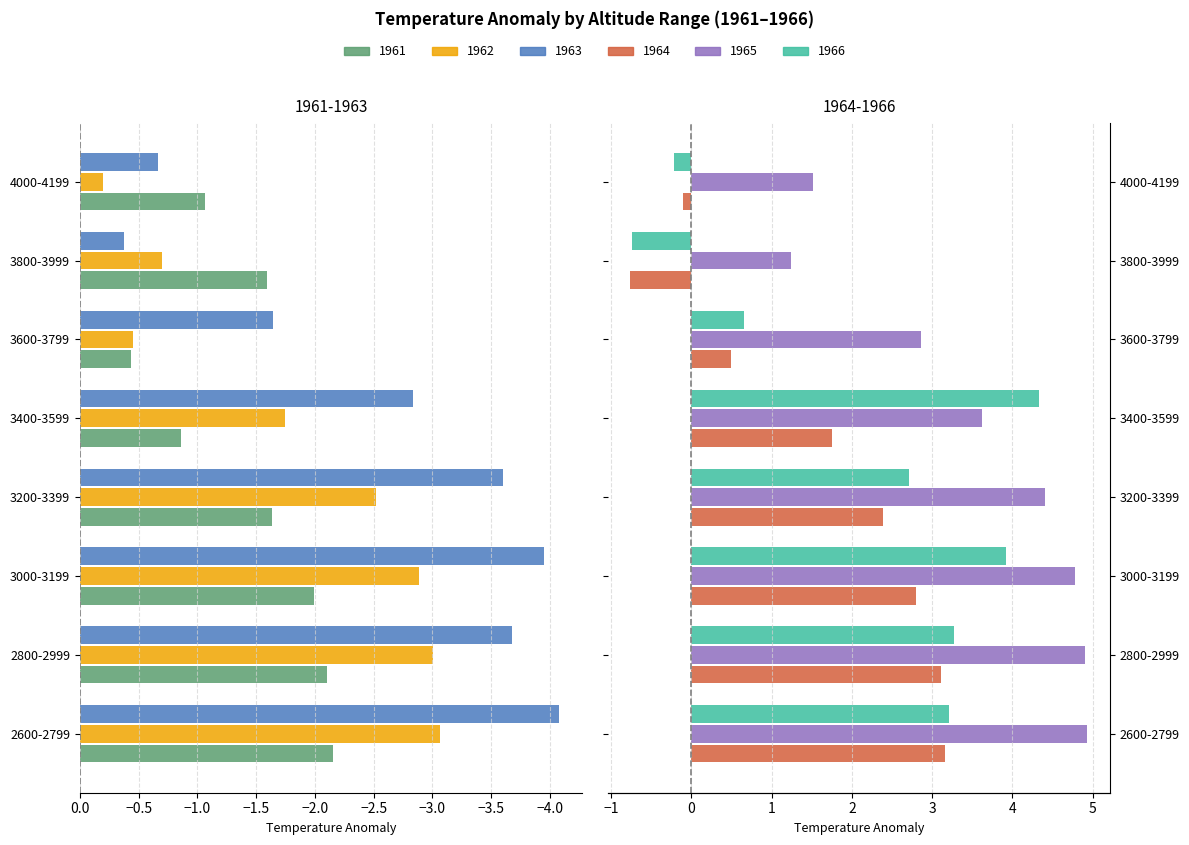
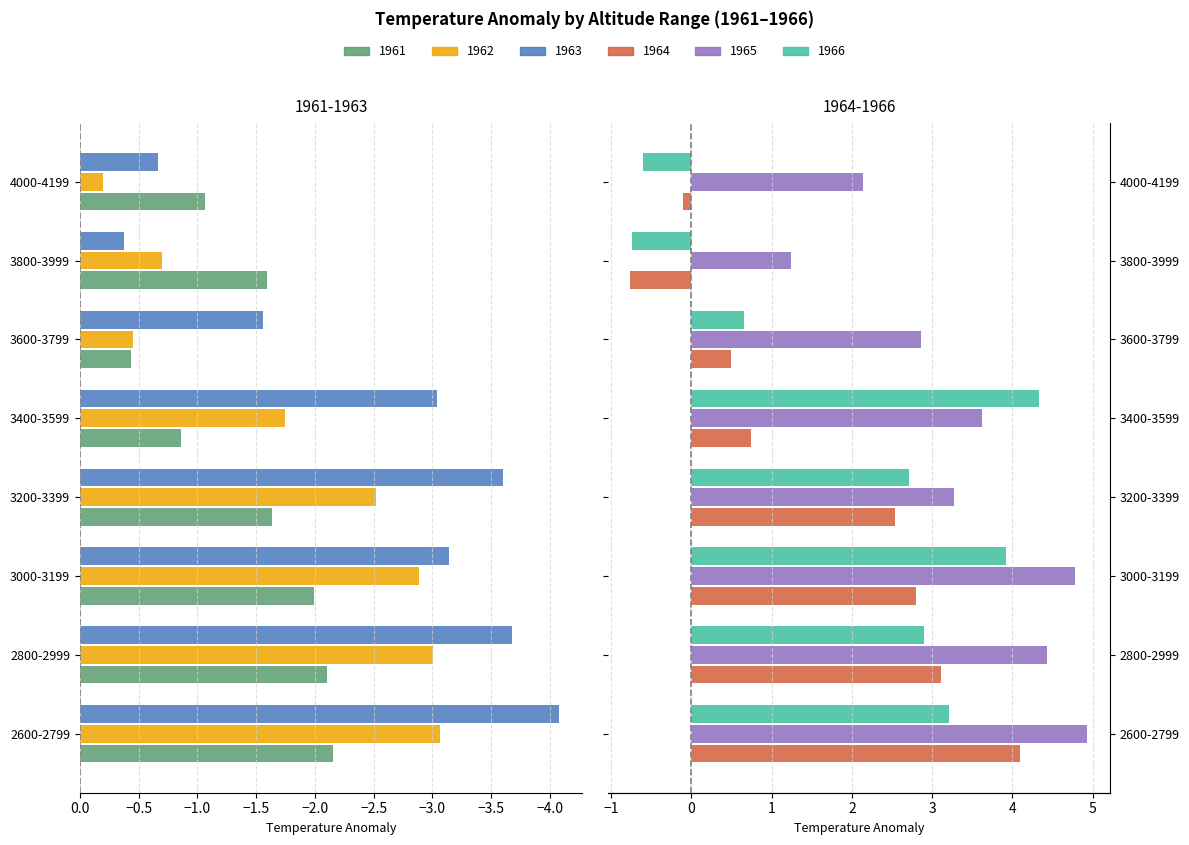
1961-1963, 1963, 3600-3799: -1.64 -> -1.56
1961-1963, 1963, 3400-3599: -2.83 -> -3.04
1961-1963, 1963, 3000-3199: -3.95 -> -3.14
1964-1966, 1966, 4000-4199: -0.2 -> -0.6
1964-1966, 1965, 4000-4199: 1.5 -> 2.1
1964-1966, 1964, 3400-3599: 1.8 -> 0.7
1964-1966, 1965, 3200-3399: 4.4 -> 3.3
1964-1966, 1964, 3200-3399: 2.4 -> 2.5
1964-1966, 1966, 2800-2999: 3.3 -> 2.9
1964-1966, 1965, 2800-2999: 4.9 -> 4.4
1964-1966, 1964, 2600-2799: 3.2 -> 4.1
